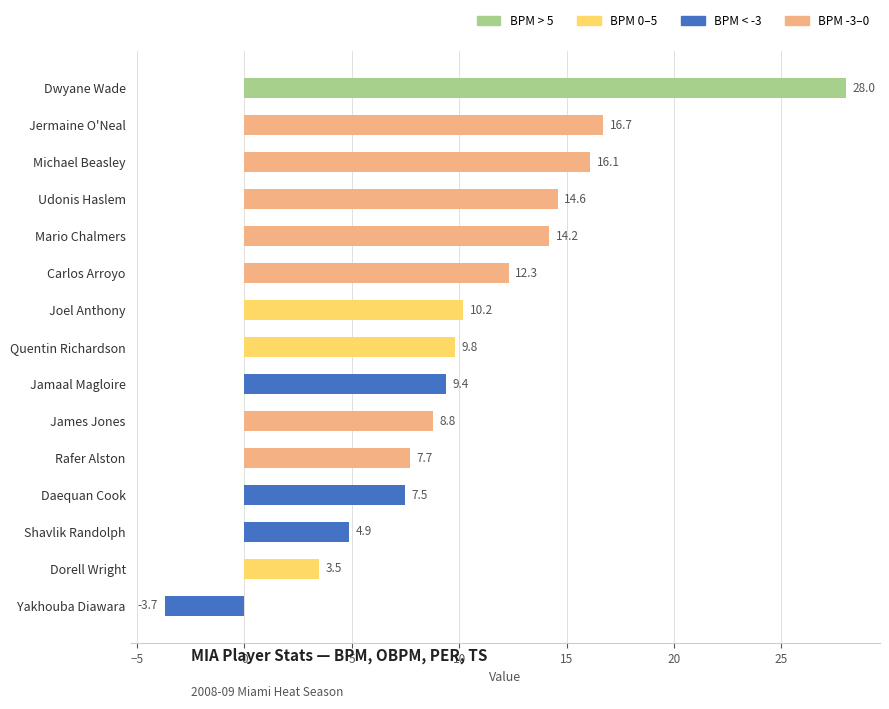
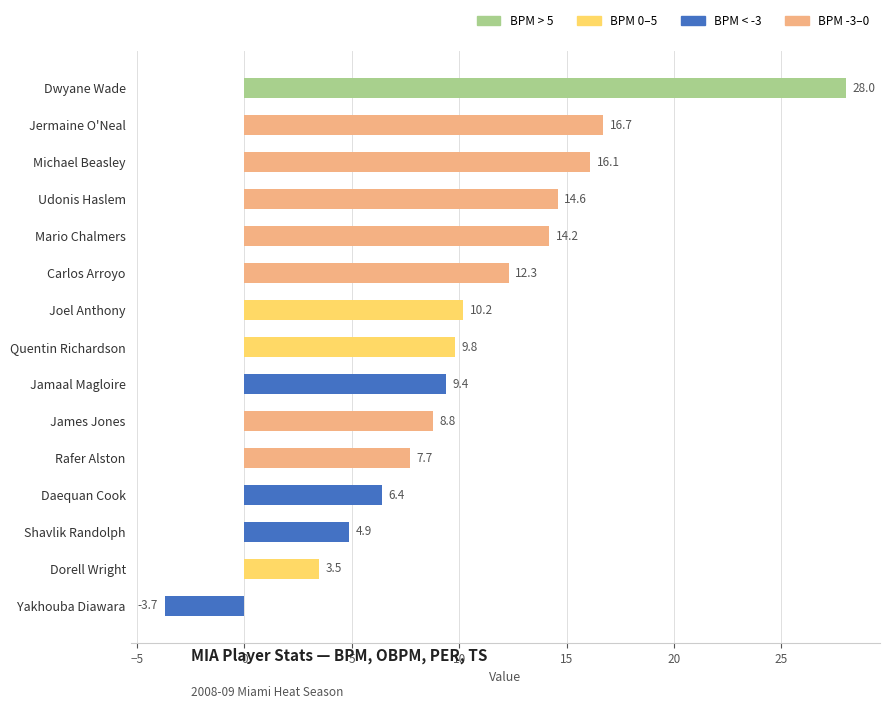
Daequan Cook: 7.5 -> 6.4
